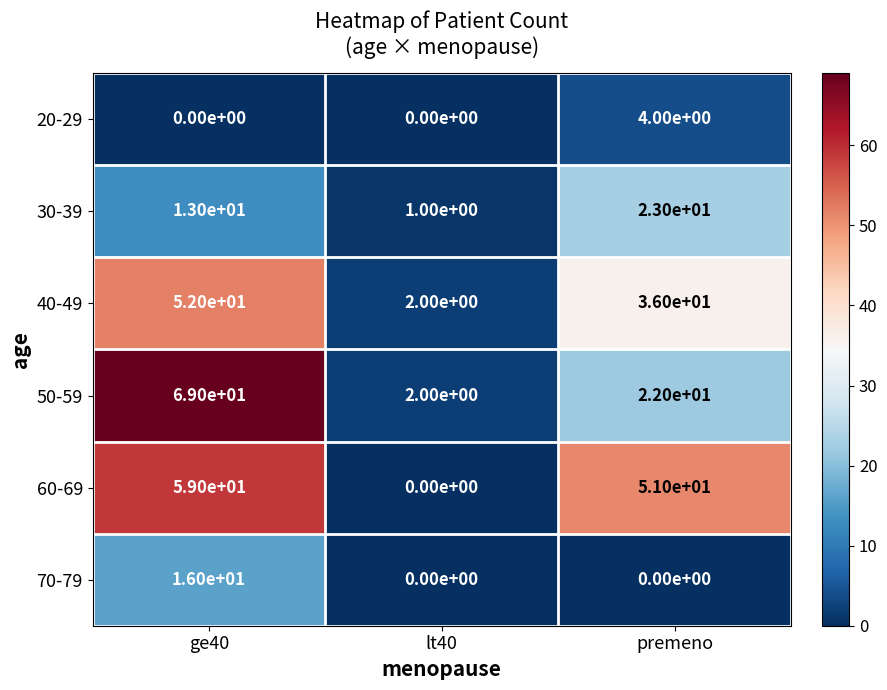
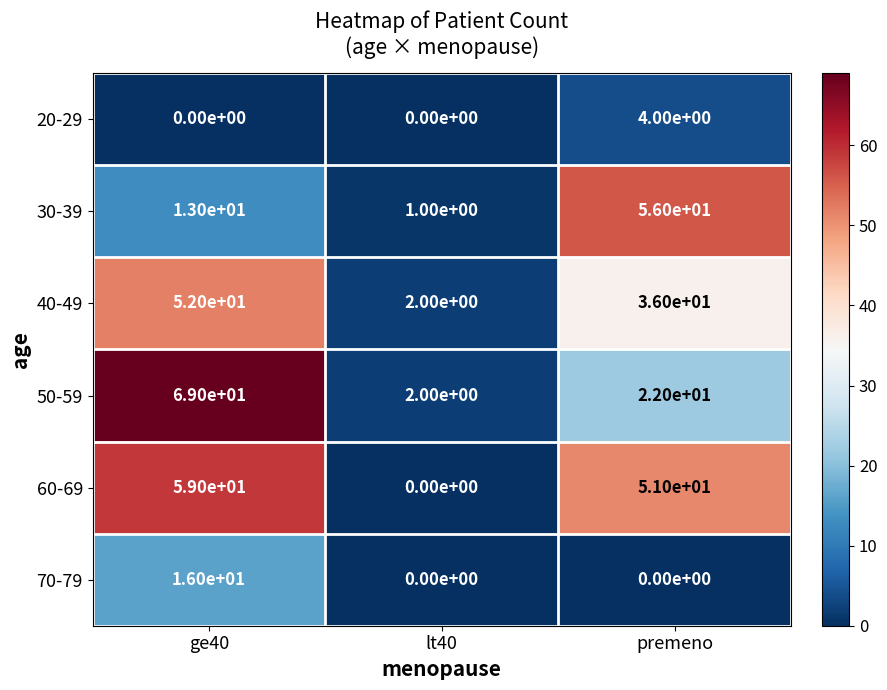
30-39, premeno: 2.30e+01 -> 5.60e+01
